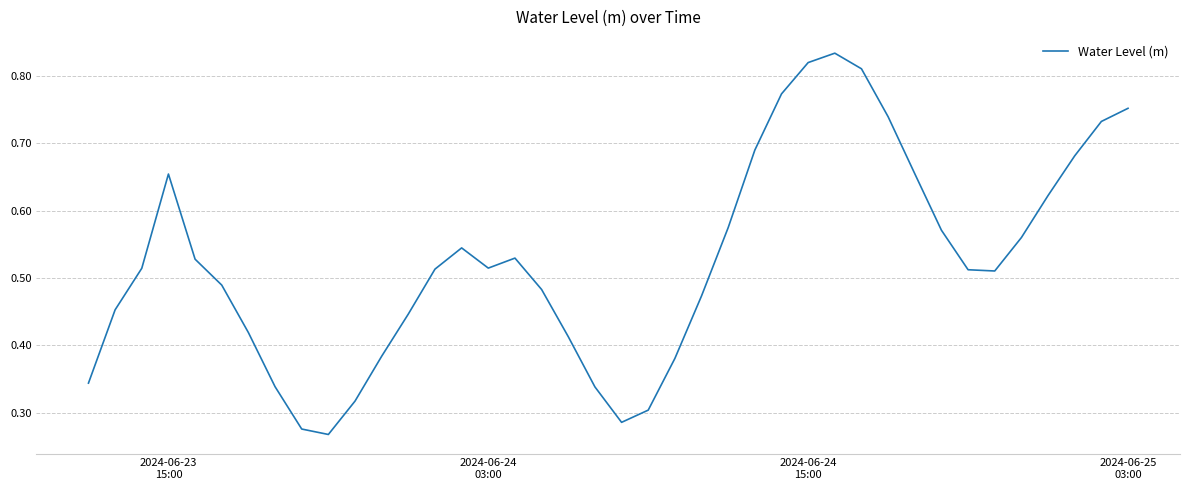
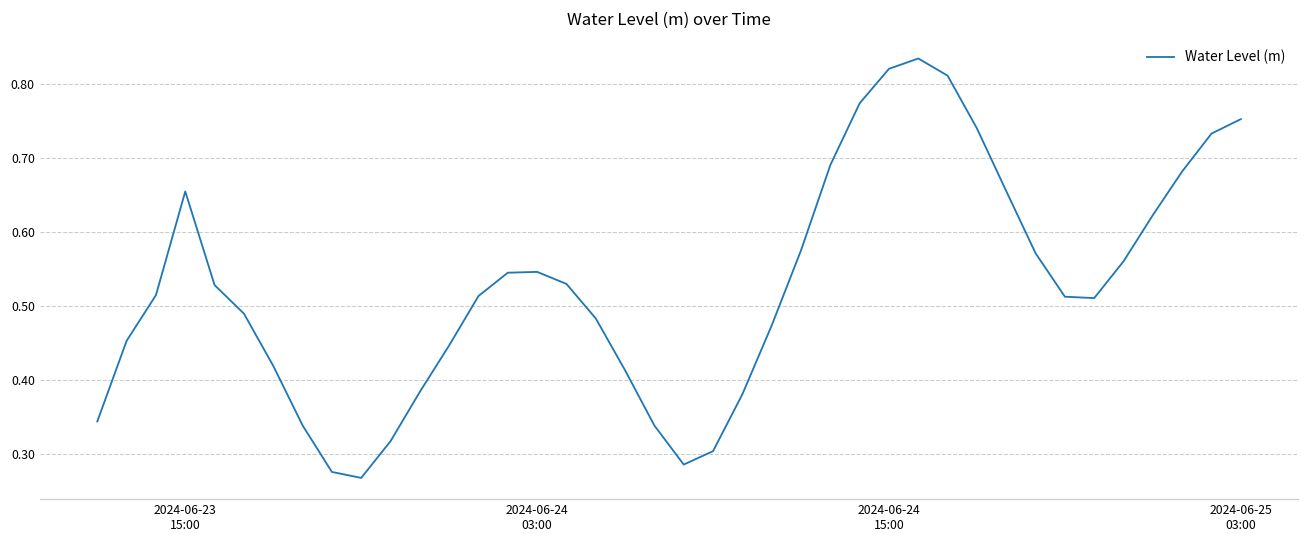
2024-06-24 03:00: 0.51 -> 0.55
